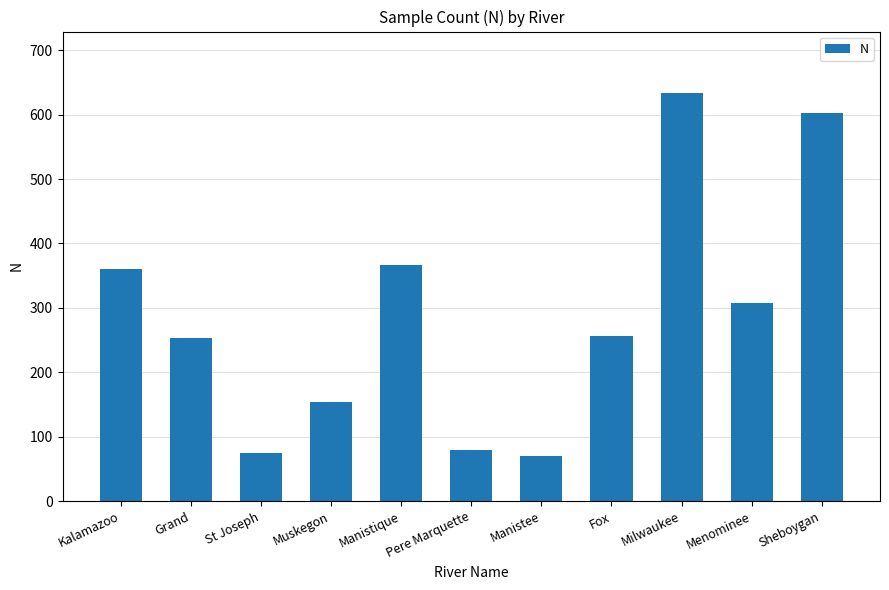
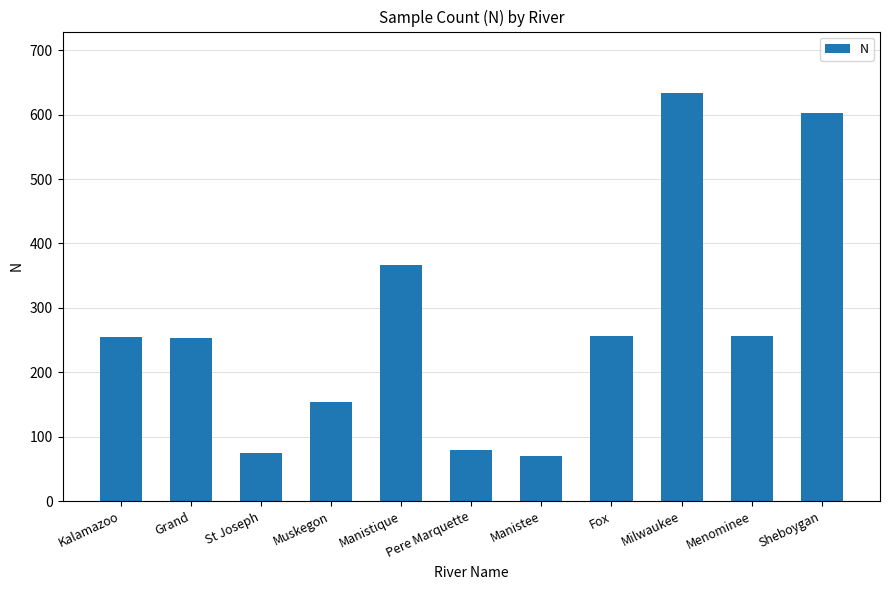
Kalamazoo: 360 -> 260
Menominee: 310 -> 260
